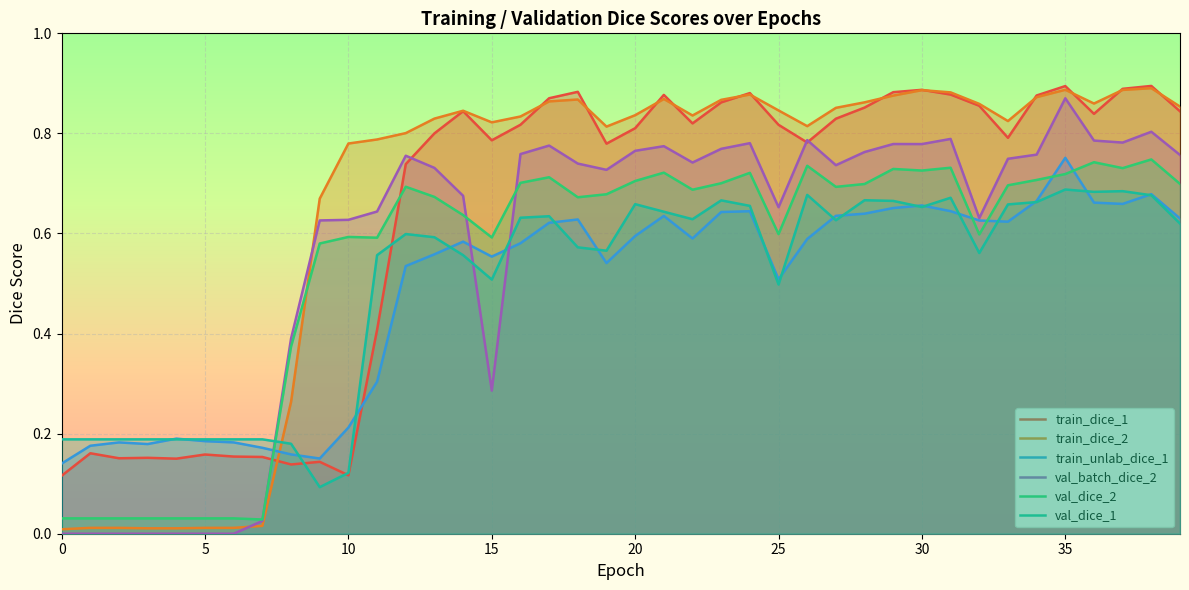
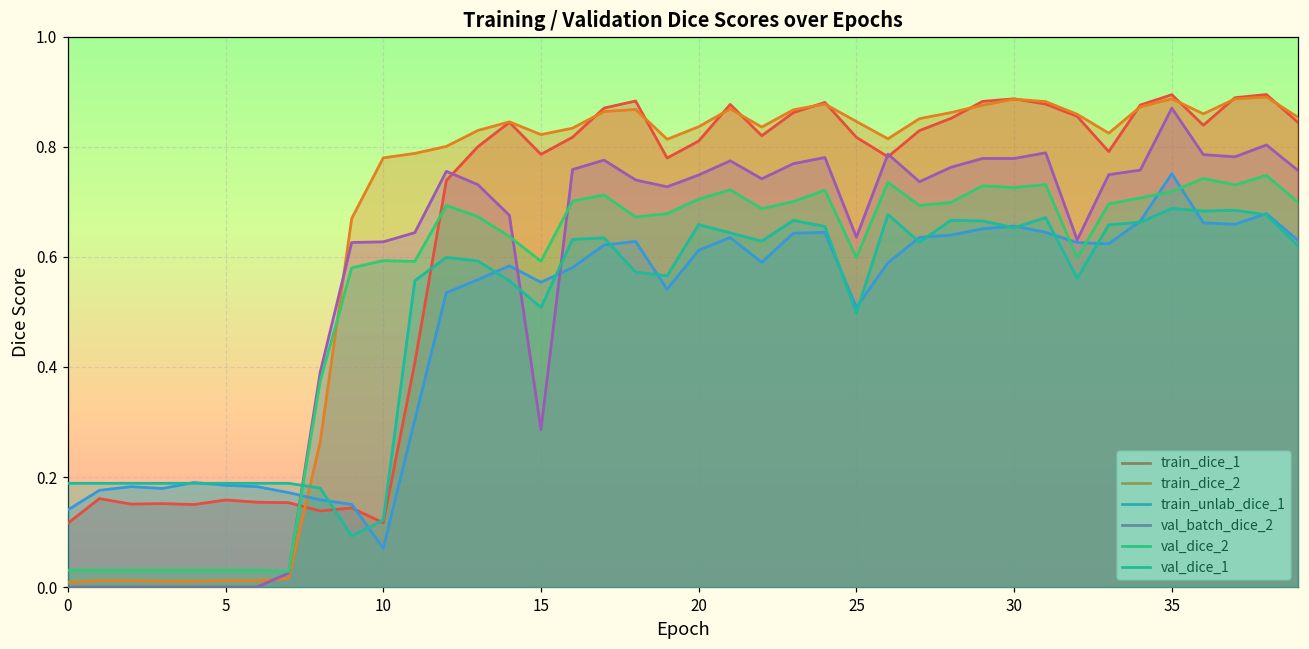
train_unlab_dice_1, 10: 0.21 -> 0.07
train_unlab_dice_1, 20: 0.60 -> 0.61
val_batch_dice_2, 20: 0.77 -> 0.75
val_batch_dice_2, 25: 0.65 -> 0.64
